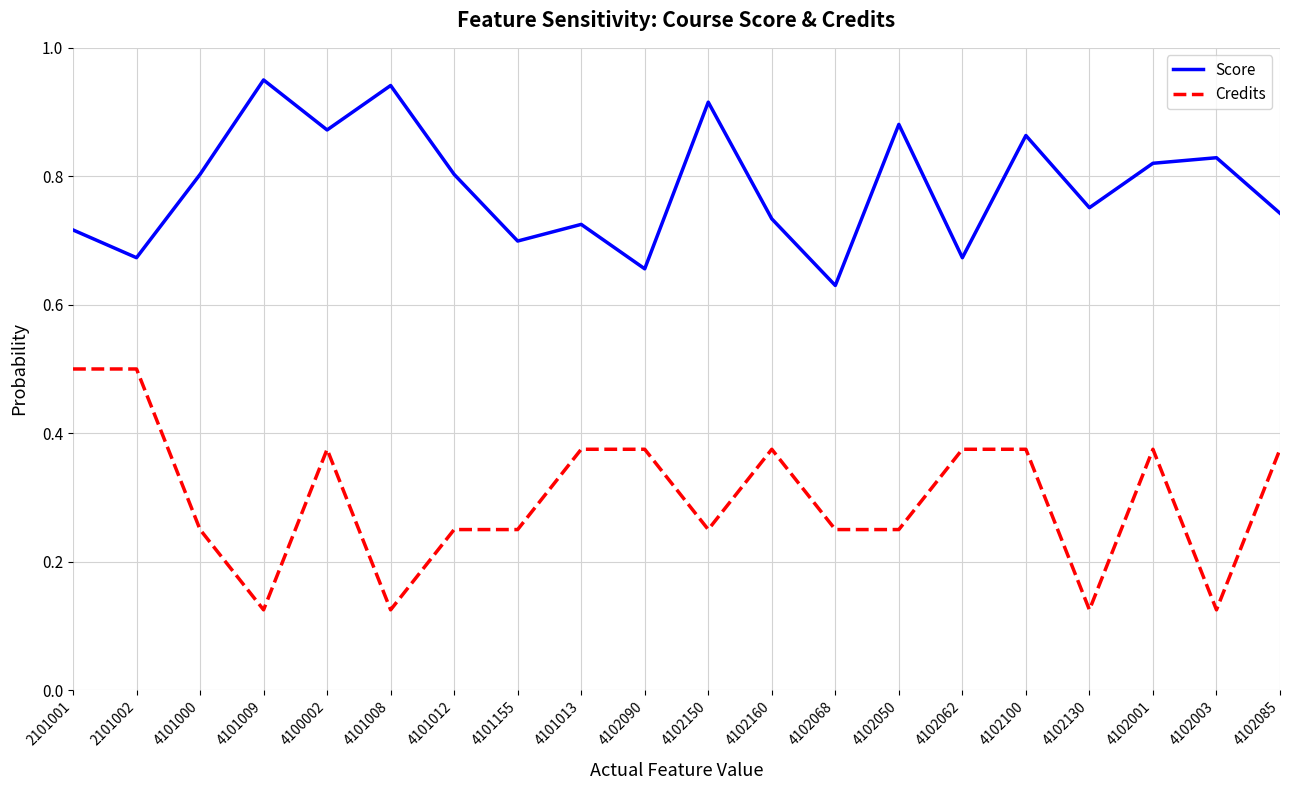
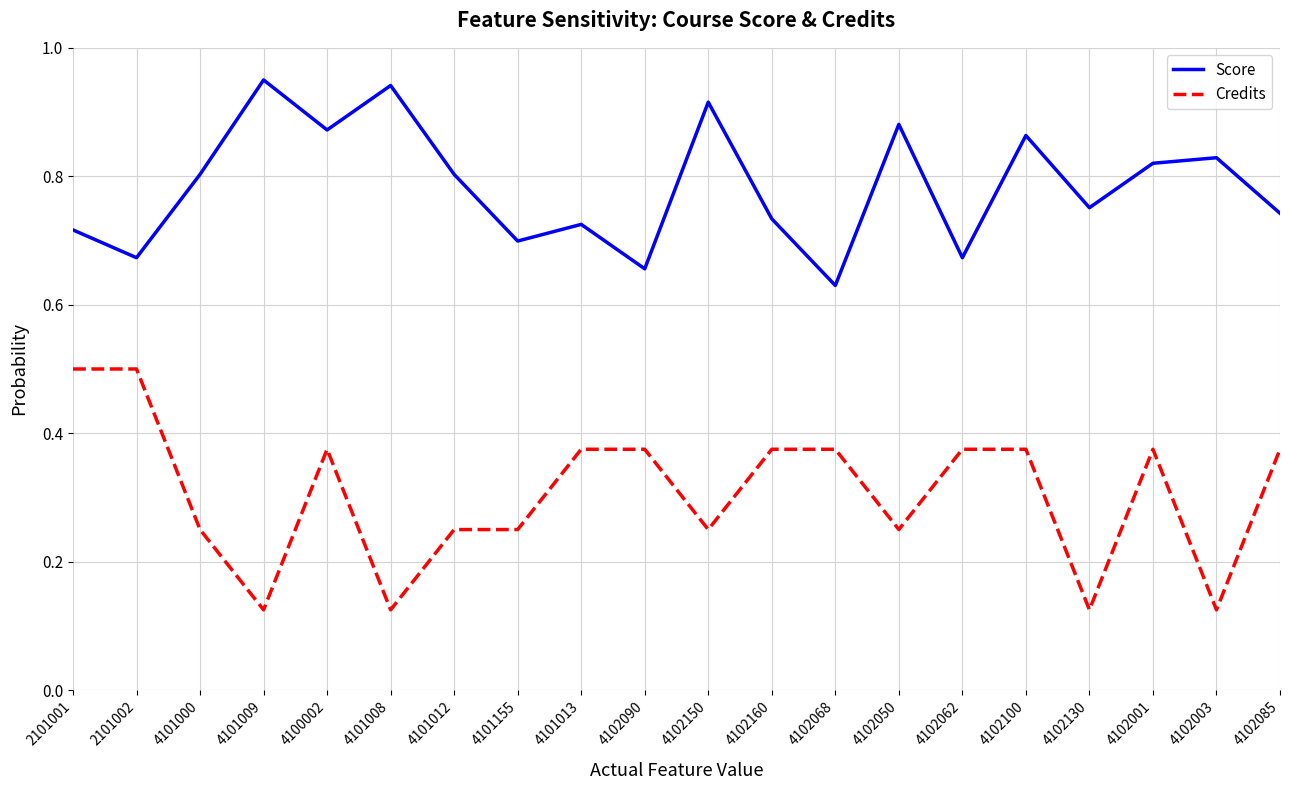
Credits, 4102068: 0.25 -> 0.38
